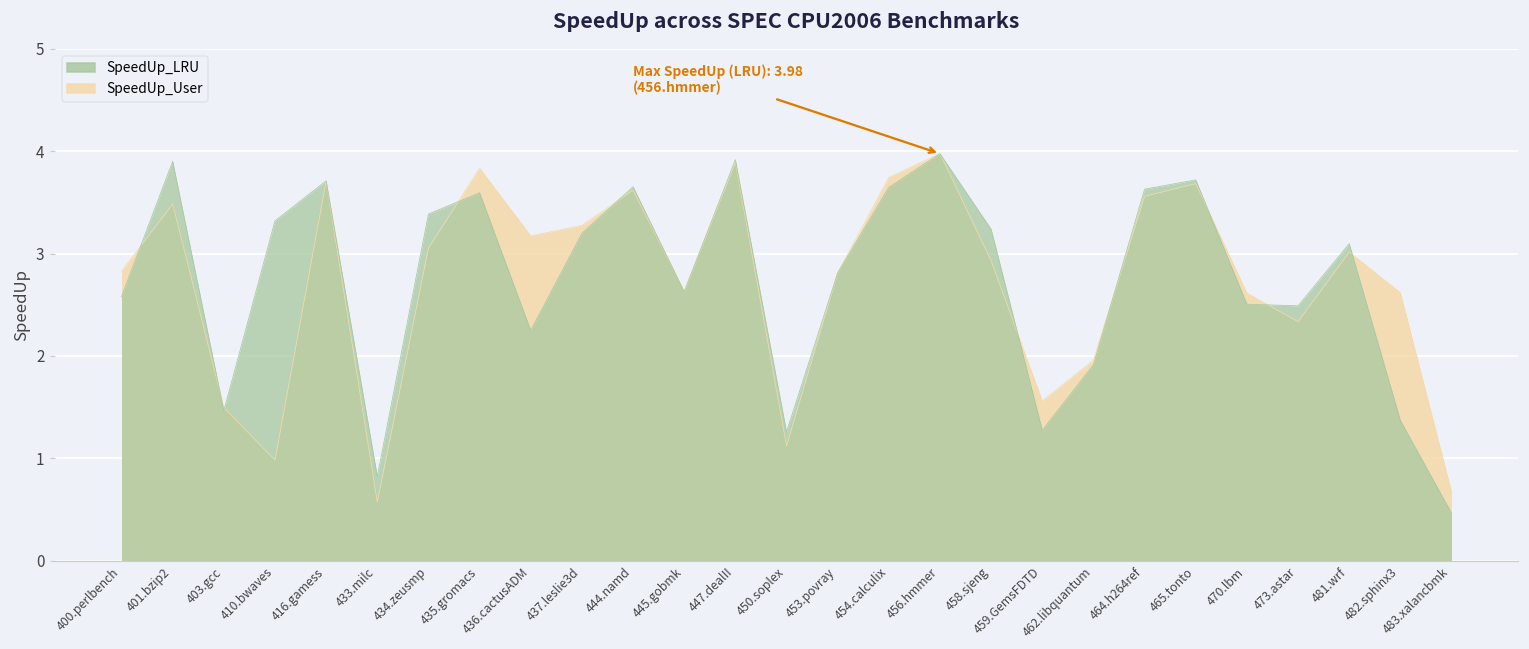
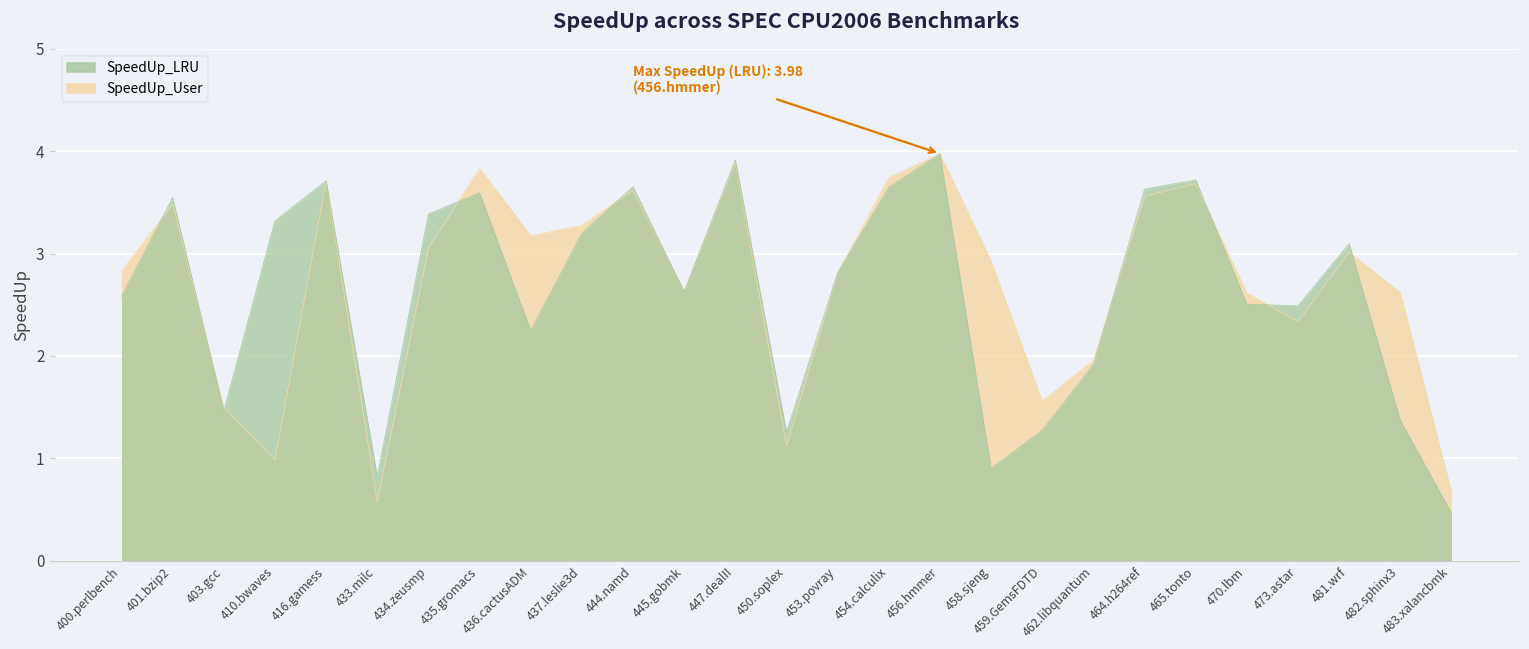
SpeedUp_LRU, 401.bzip2: 3.9 -> 3.5
SpeedUp_LRU, 458.sjeng: 3.2 -> 0.9
